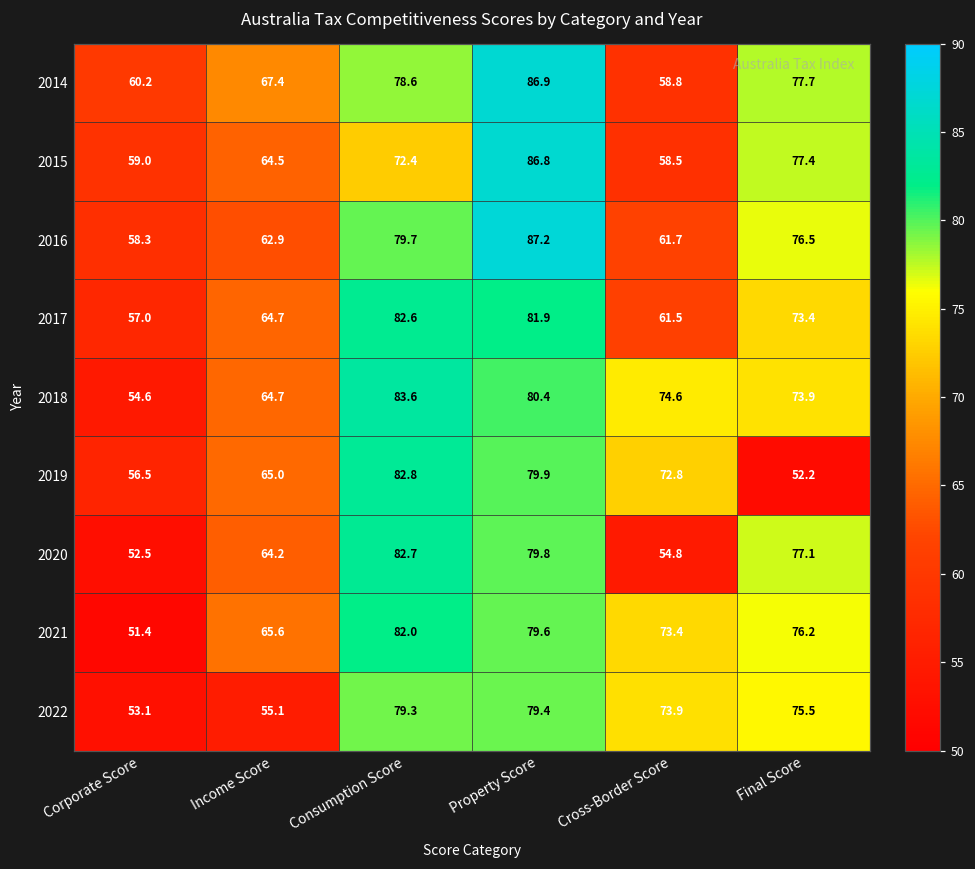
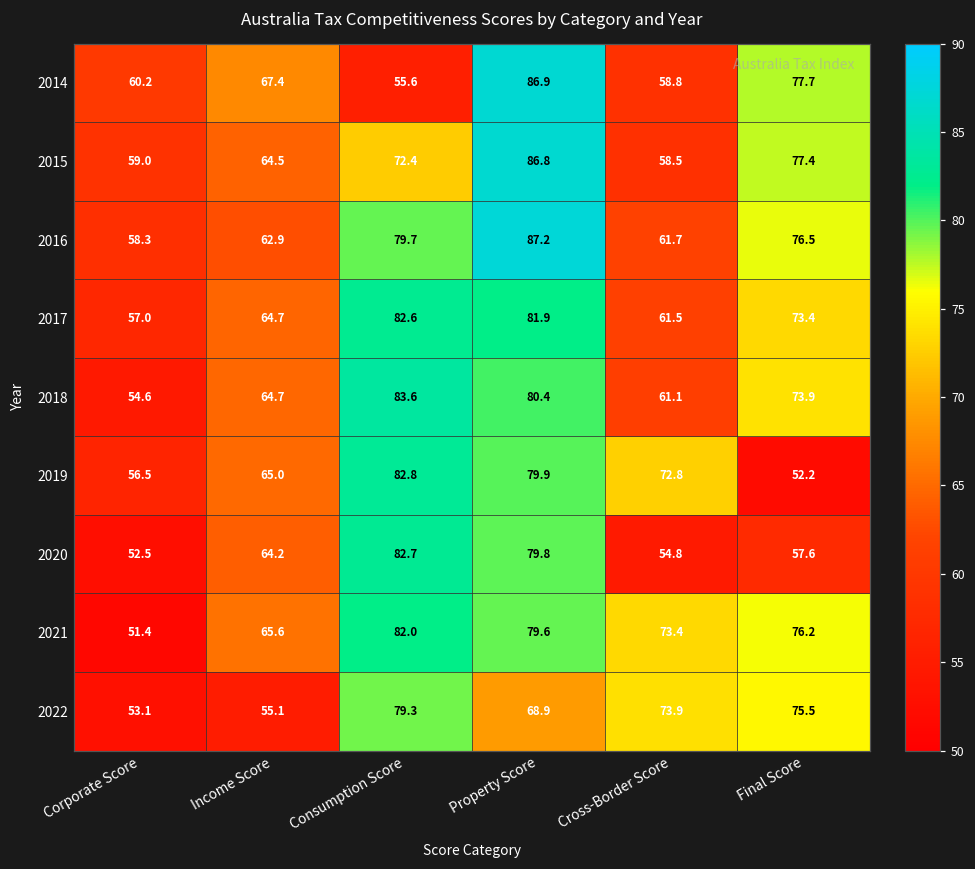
2014, Consumption Score: 78.6 -> 55.6
2018, Cross-Border Score: 74.6 -> 61.1
2020, Final Score: 77.1 -> 57.6
2022, Property Score: 79.4 -> 68.9
